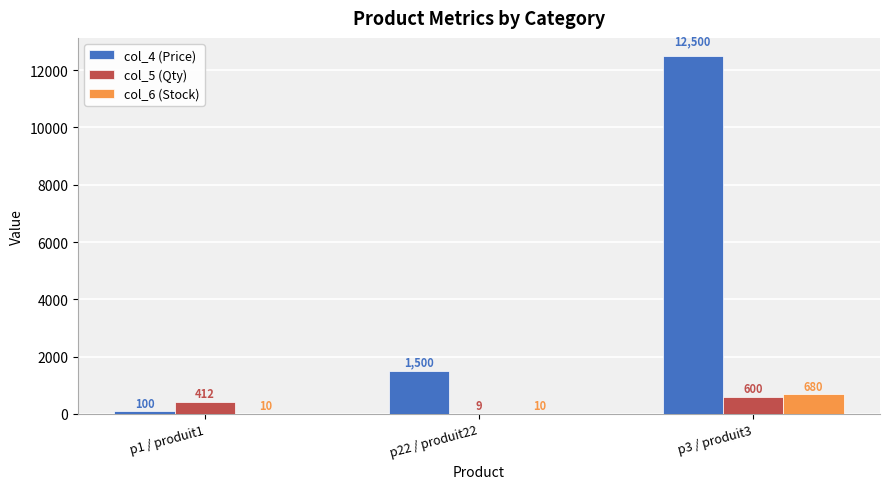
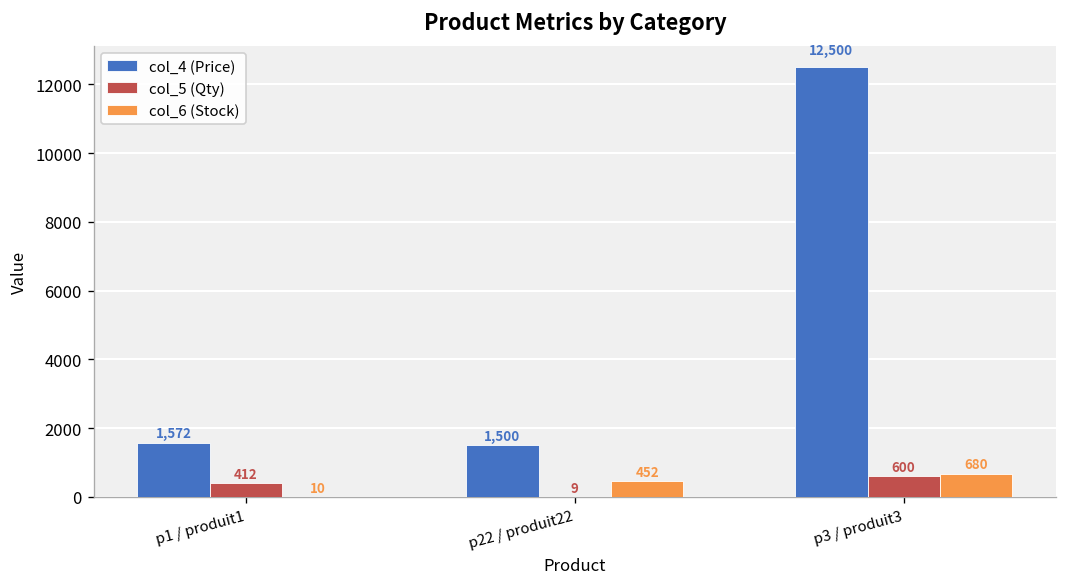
col_4 (Price), p1 / produit1: 100 -> 1,572
col_6 (Stock), p22 / produit22: 10 -> 452
